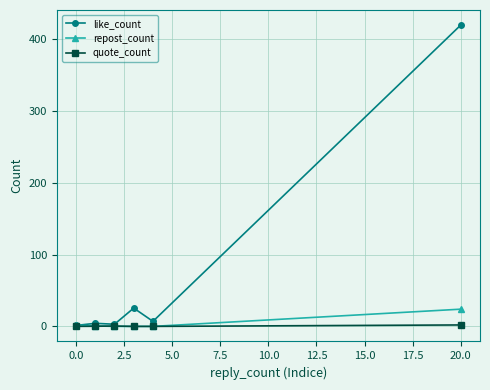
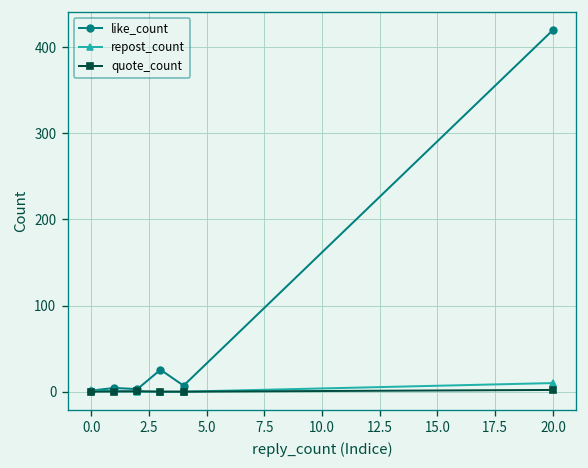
repost_count, 20.0: 20 -> 10
